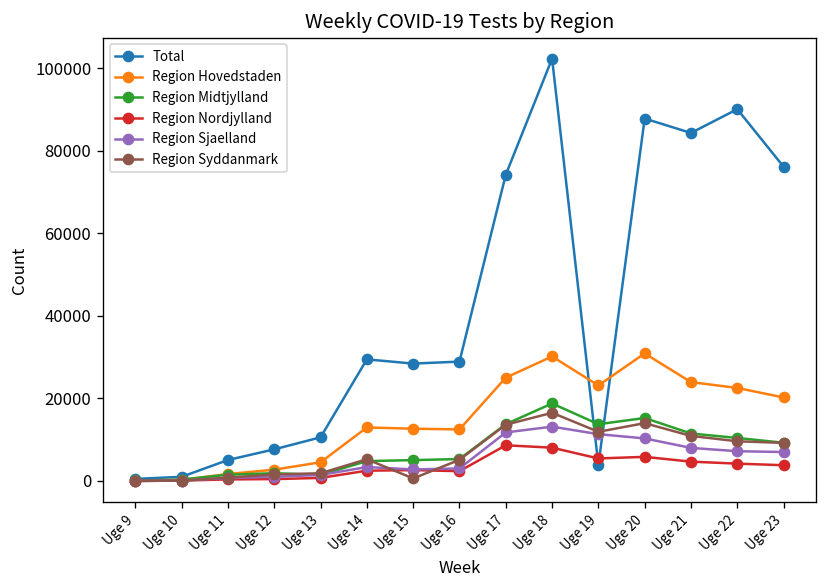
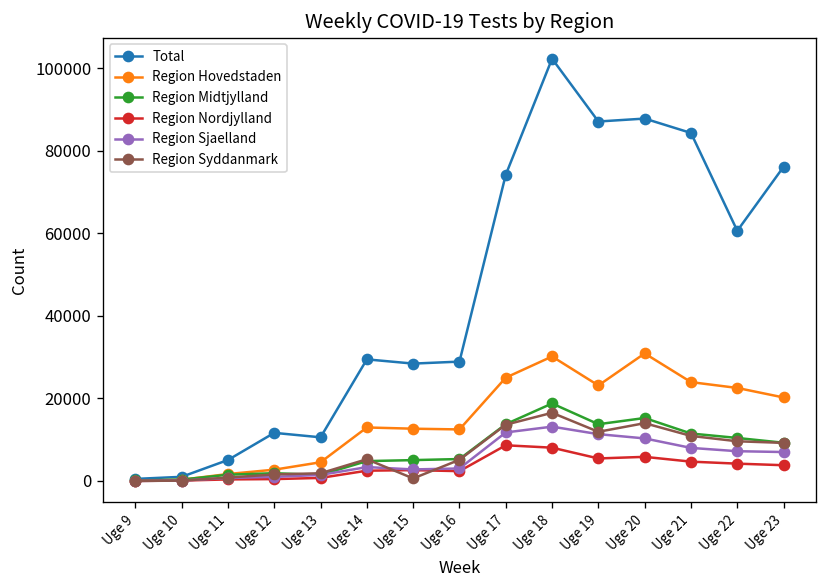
Total, Uge 12: 8000 -> 12000
Total, Uge 19: 4000 -> 87000
Total, Uge 22: 90000 -> 61000
